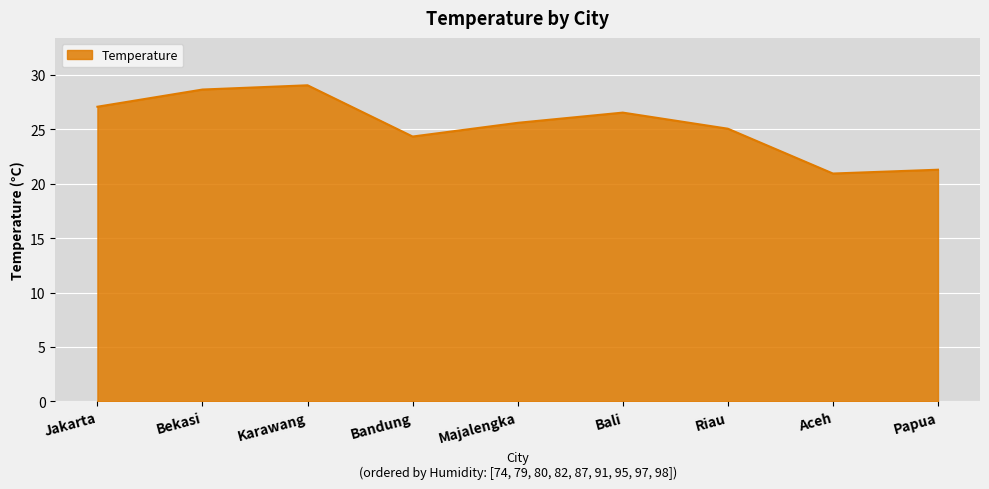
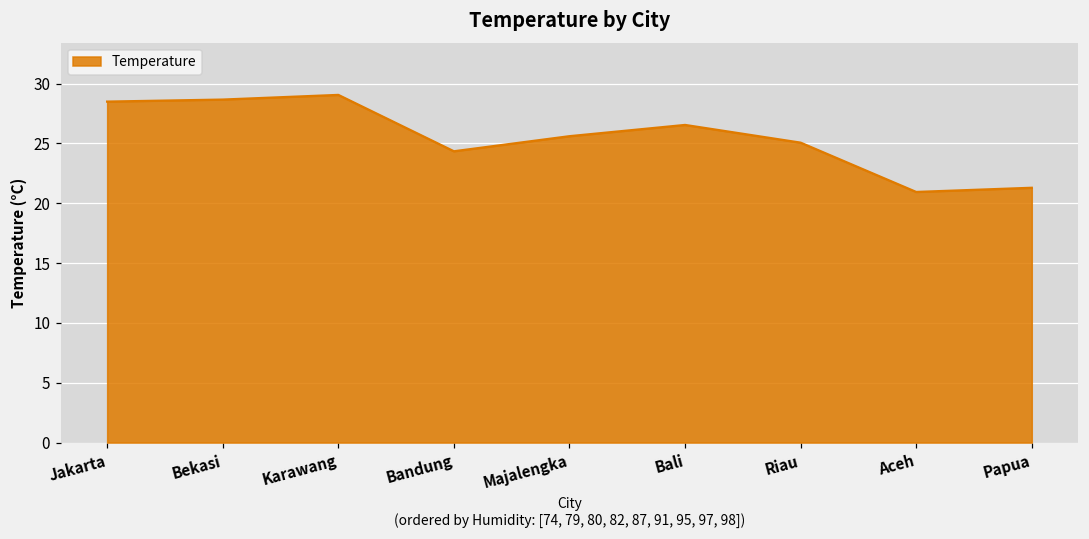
Jakarta: 27.1 -> 28.5
